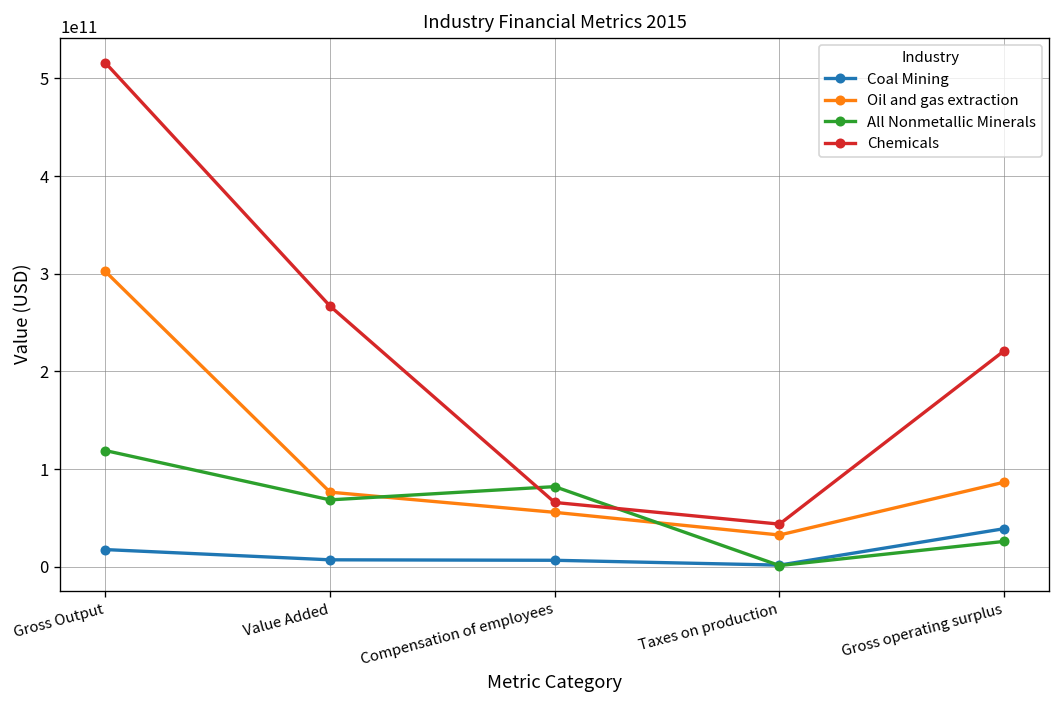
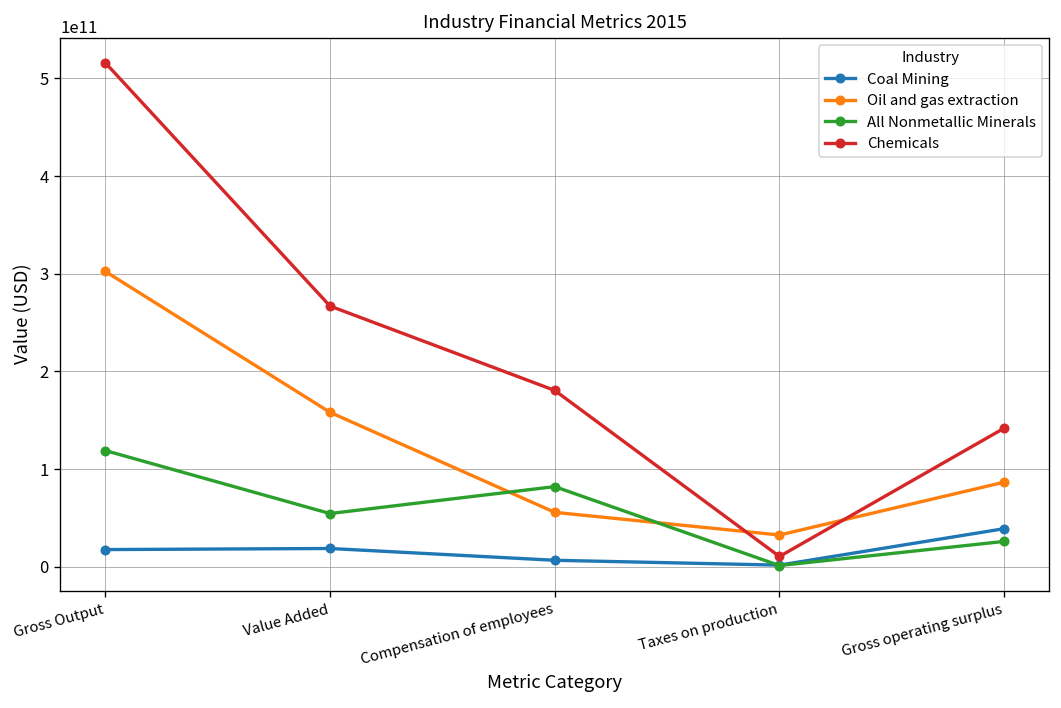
Coal Mining, Value Added: 10000000000 -> 20000000000
Oil and gas extraction, Value Added: 80000000000 -> 160000000000
All Nonmetallic Minerals, Value Added: 70000000000 -> 50000000000
Chemicals, Compensation of employees: 70000000000 -> 180000000000
Chemicals, Taxes on production: 40000000000 -> 10000000000
Chemicals, Gross operating surplus: 220000000000 -> 140000000000
